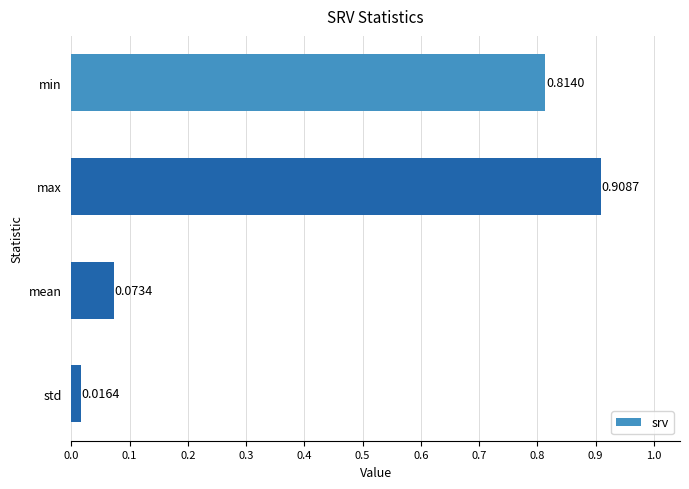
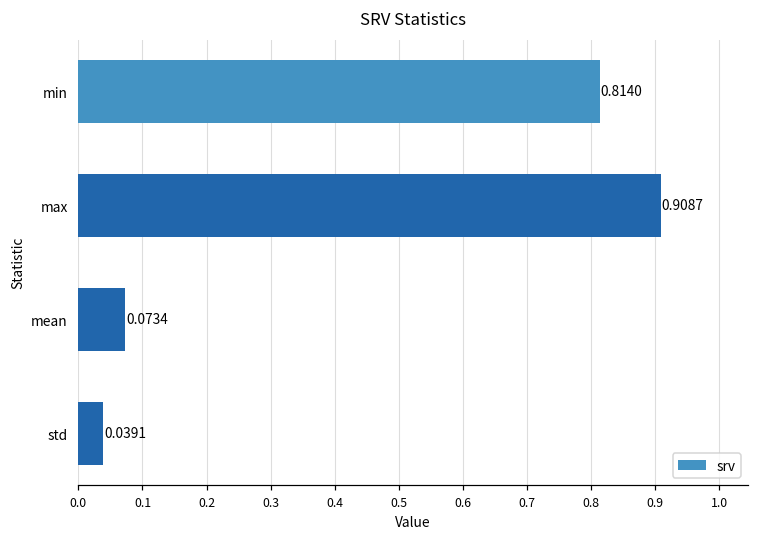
std: 0.0164 -> 0.0391
